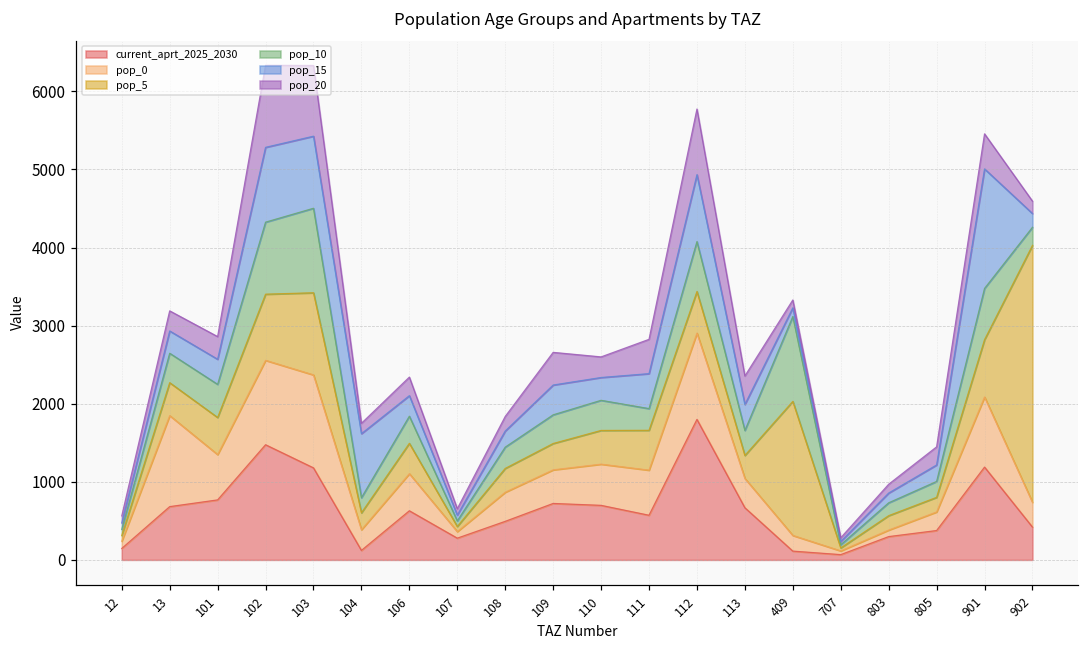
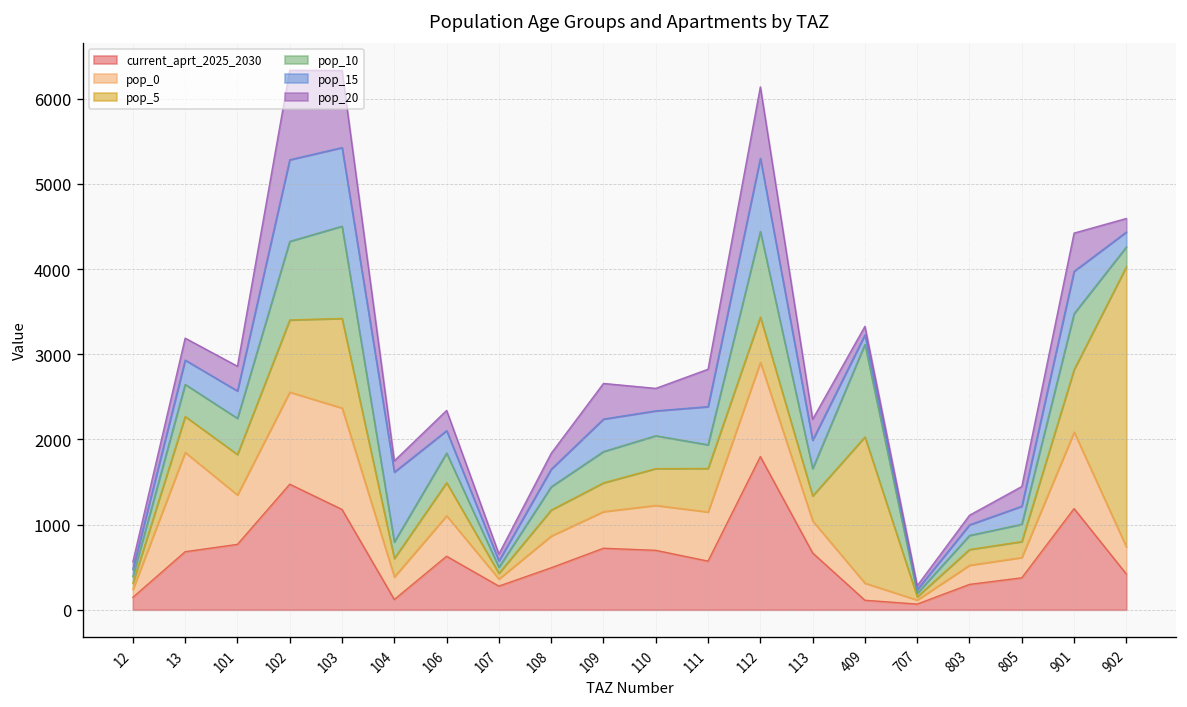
pop_10, 112: 600 -> 1000
pop_20, 113: 400 -> 200
pop_0, 803: 100 -> 200
pop_15, 901: 1500 -> 500
